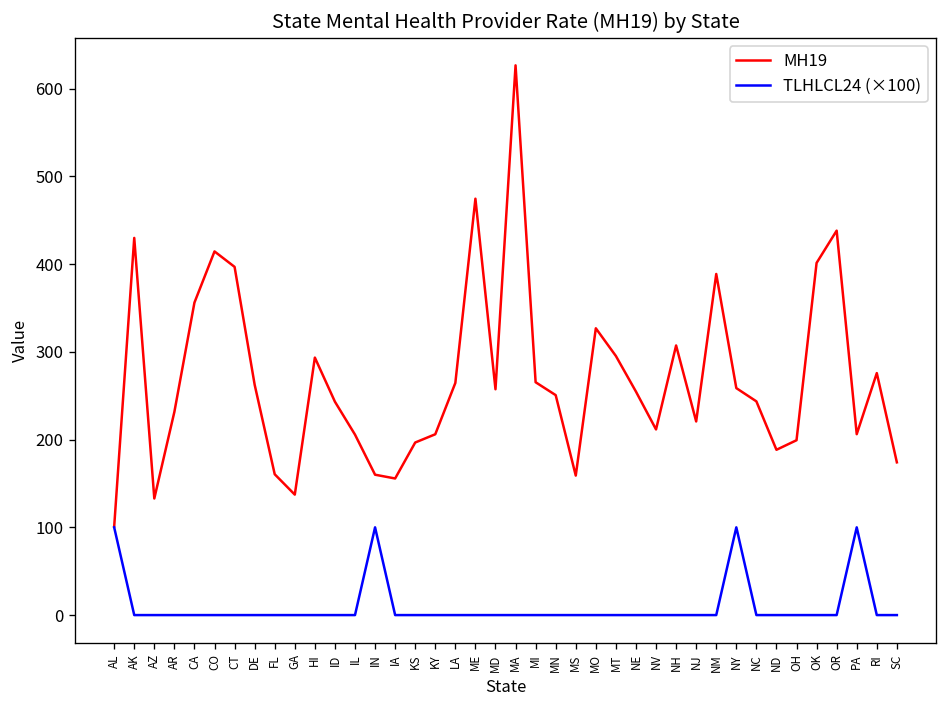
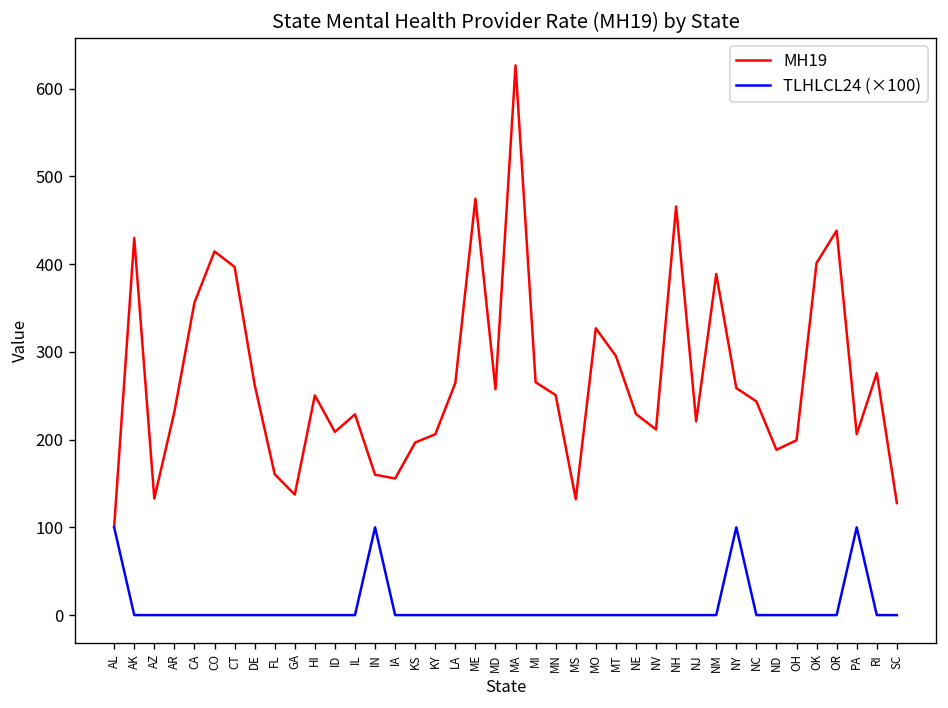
MH19, HI: 290 -> 250
MH19, ID: 240 -> 210
MH19, IL: 210 -> 230
MH19, MS: 160 -> 130
MH19, NE: 250 -> 230
MH19, NH: 310 -> 470
MH19, SC: 170 -> 130
